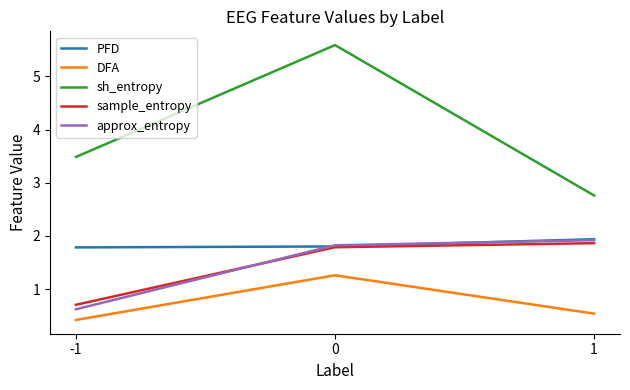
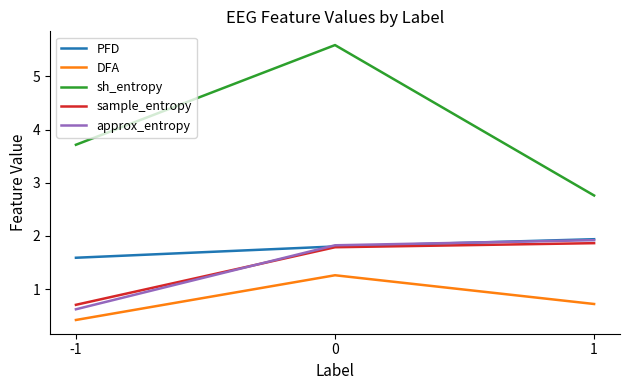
PFD, -1: 1.8 -> 1.6
sh_entropy, -1: 3.5 -> 3.7
DFA, 1: 0.5 -> 0.7
